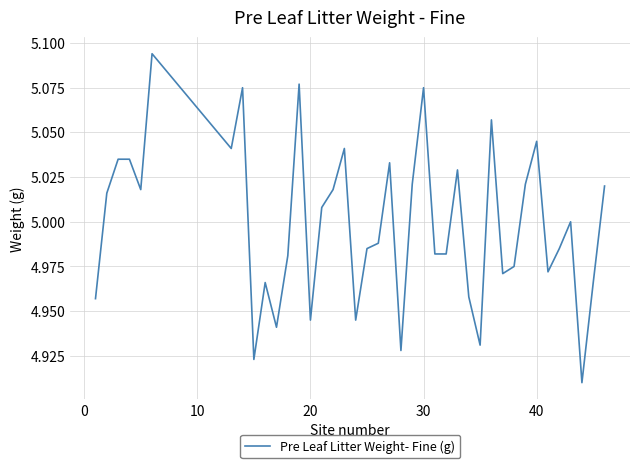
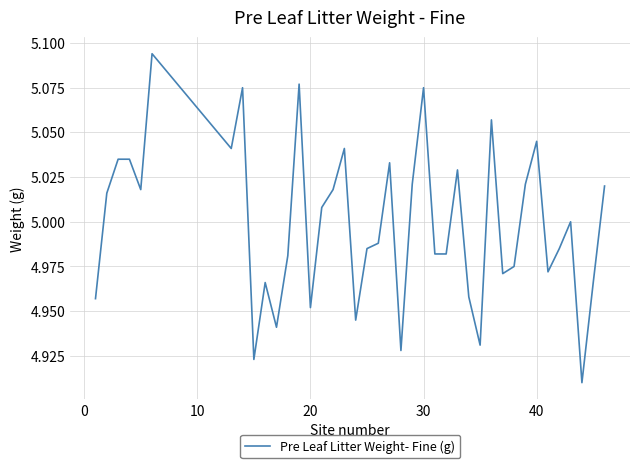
20: 4.945 -> 4.952
